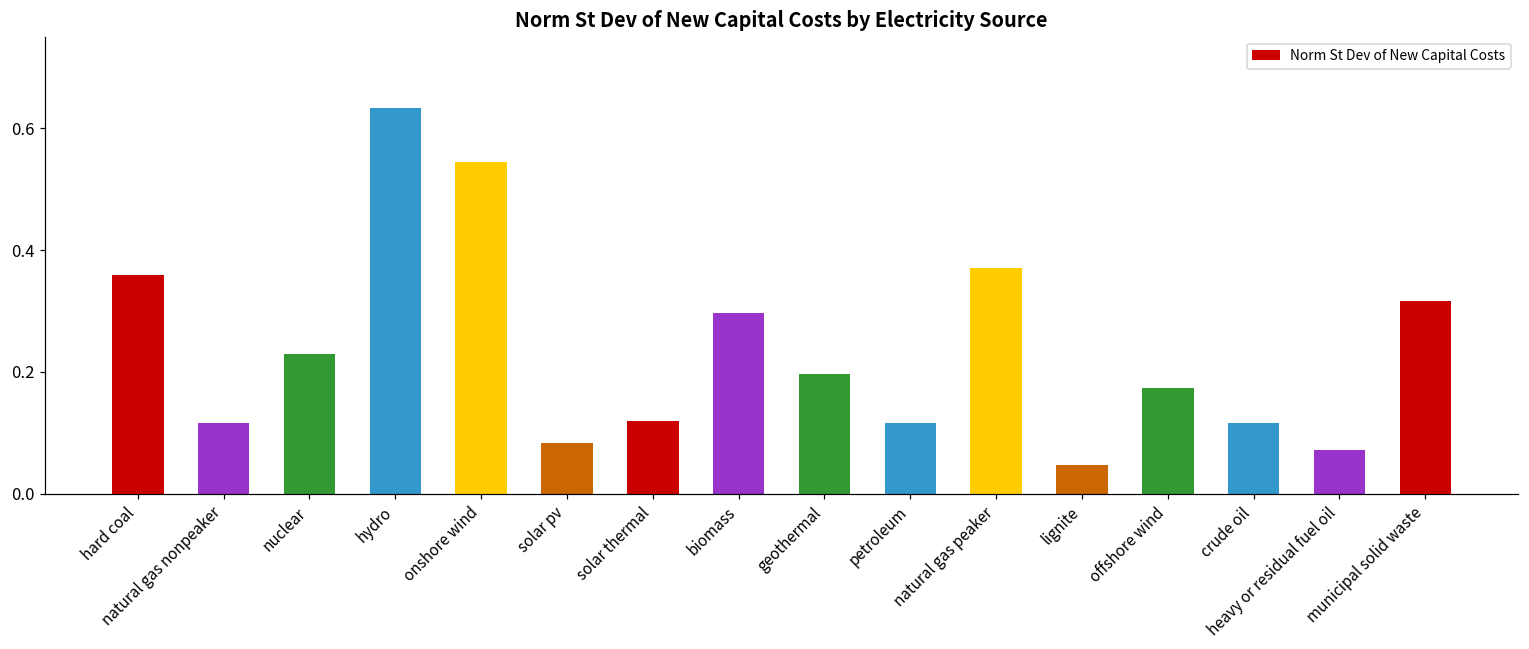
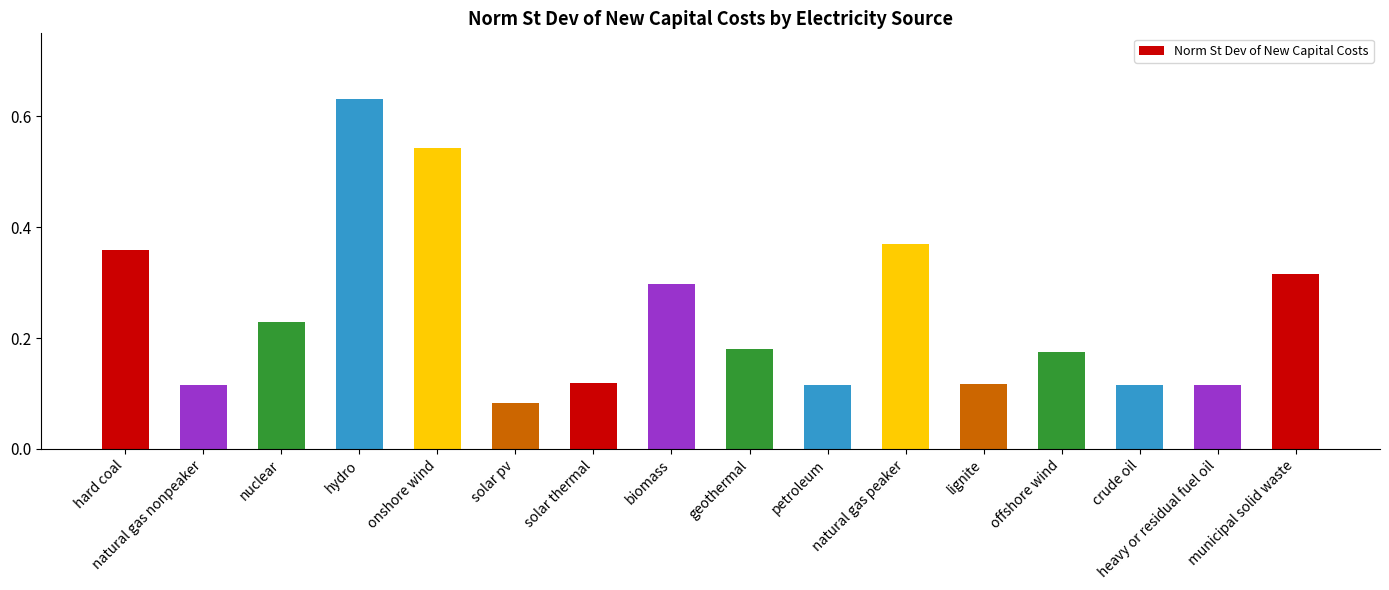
geothermal: 0.20 -> 0.18
lignite: 0.05 -> 0.12
heavy or residual fuel oil: 0.07 -> 0.12
